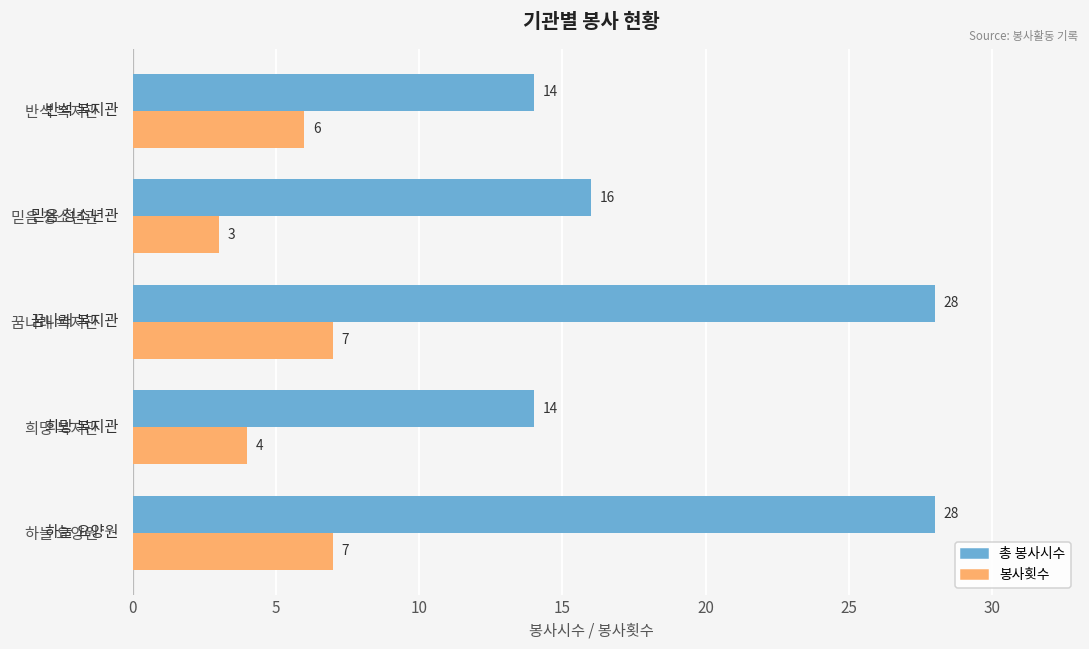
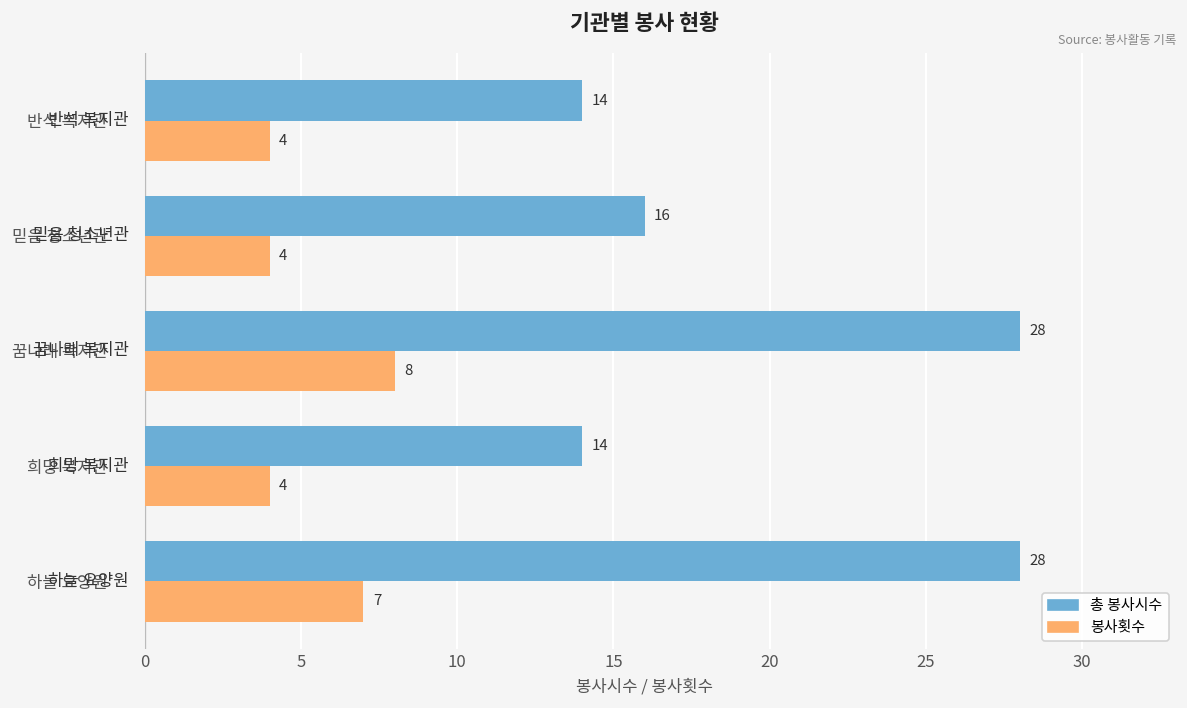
봉사횟수, 반석 복지관: 6 -> 4
봉사횟수, 믿음 청소년관: 3 -> 4
봉사횟수, 꿈나래 복지관: 7 -> 8
